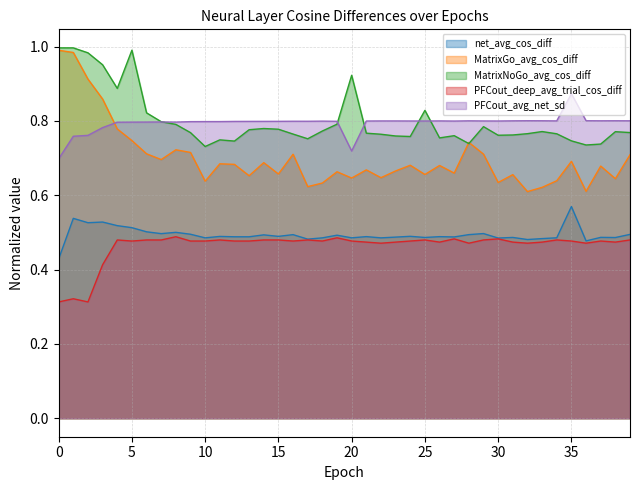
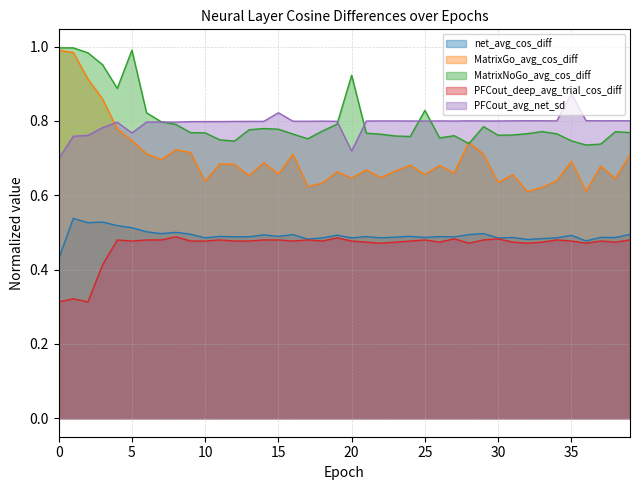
PFCout_avg_net_sd, 5: 0.80 -> 0.77
MatrixNoGo_avg_cos_diff, 10: 0.73 -> 0.77
PFCout_avg_net_sd, 15: 0.80 -> 0.82
net_avg_cos_diff, 35: 0.57 -> 0.49
